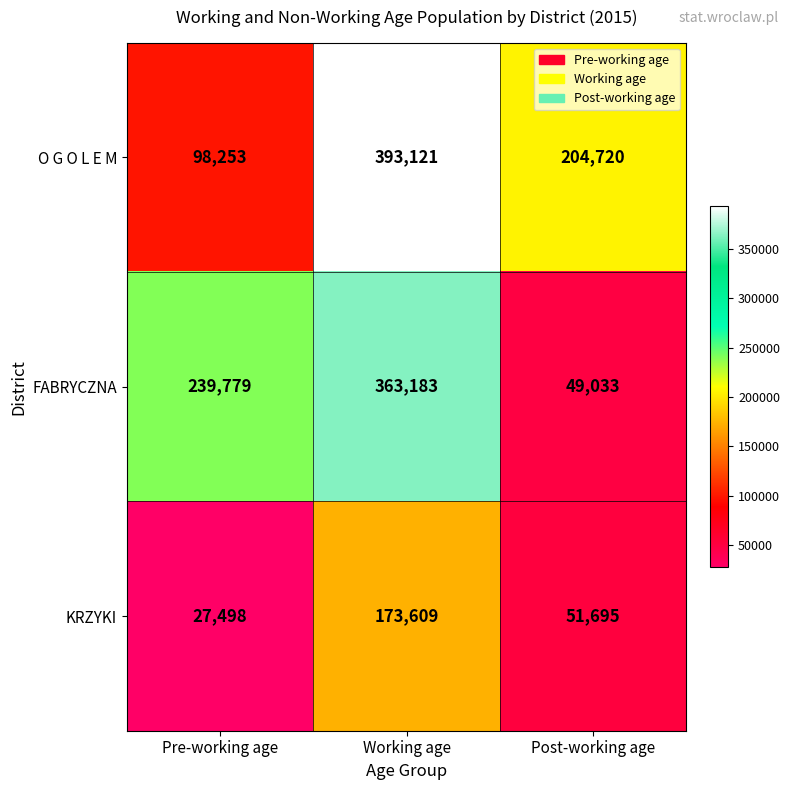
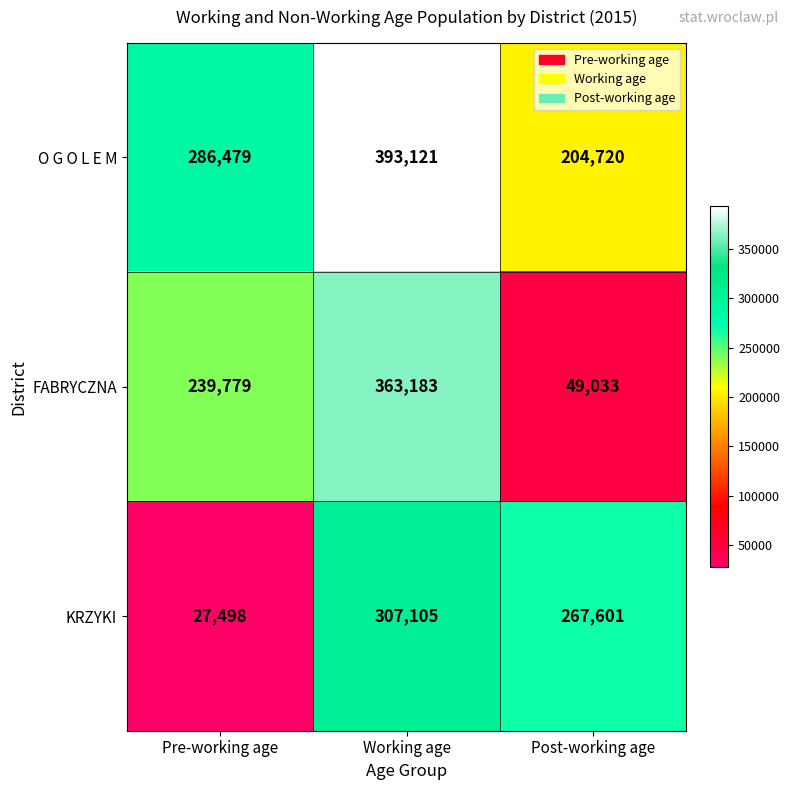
O G O L E M, Pre-working age: 98,253 -> 286,479
KRZYKI, Working age: 173,609 -> 307,105
KRZYKI, Post-working age: 51,695 -> 267,601
